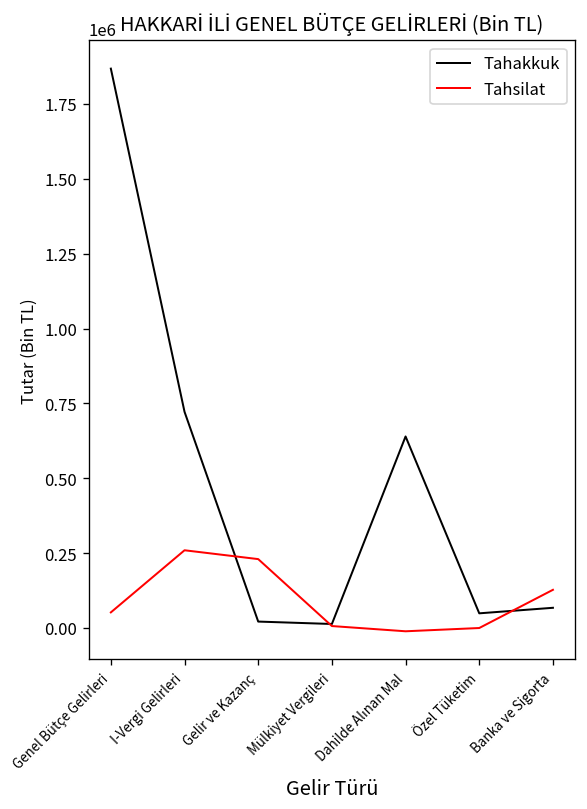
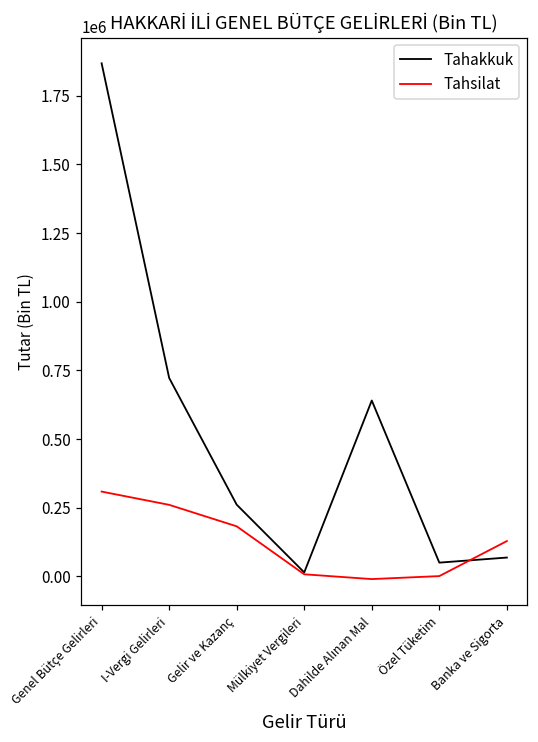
Tahsilat, Genel Bütçe Gelirleri: 50000 -> 310000
Tahakkuk, Gelir ve Kazanç: 20000 -> 260000
Tahsilat, Gelir ve Kazanç: 230000 -> 180000
